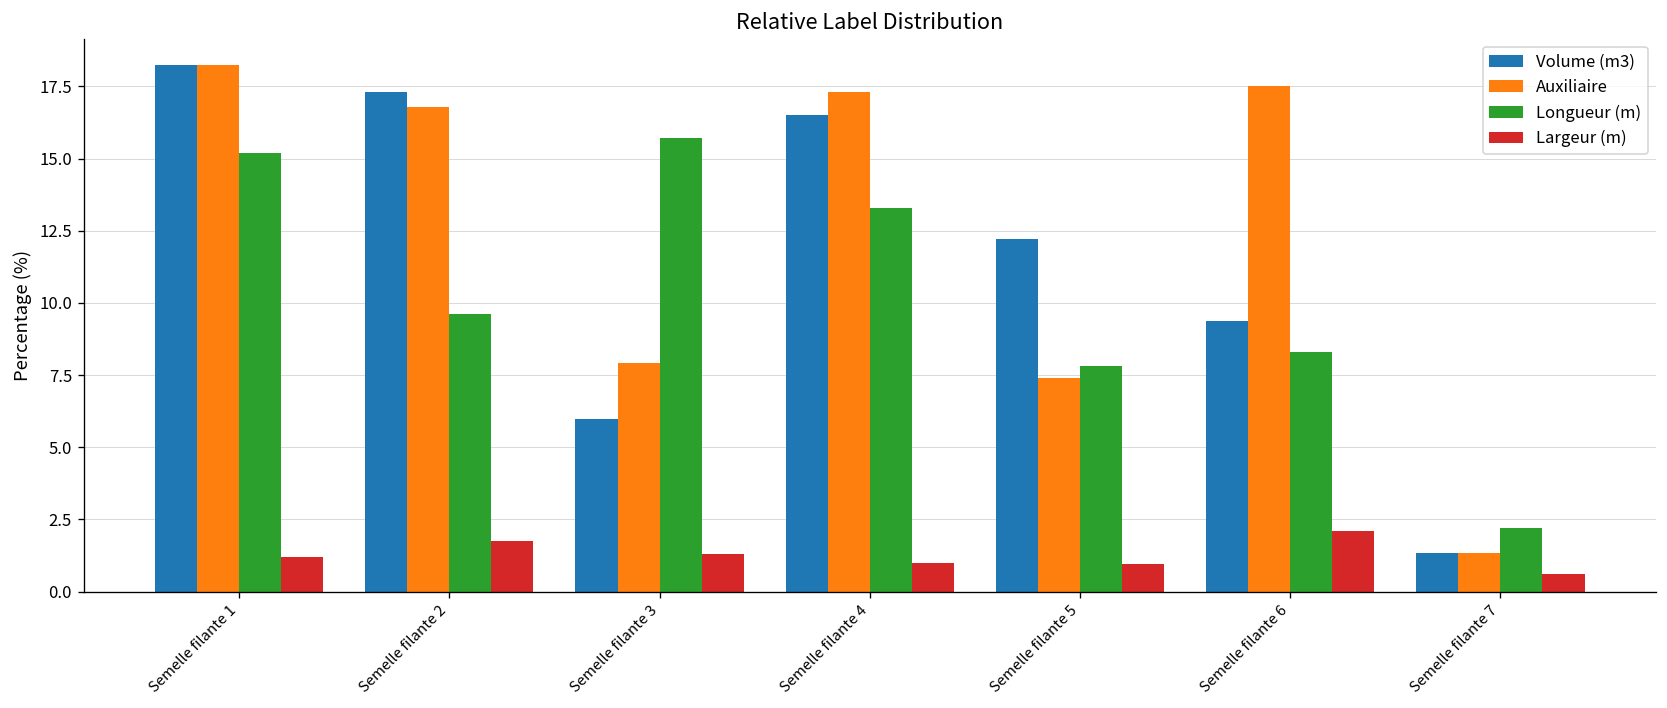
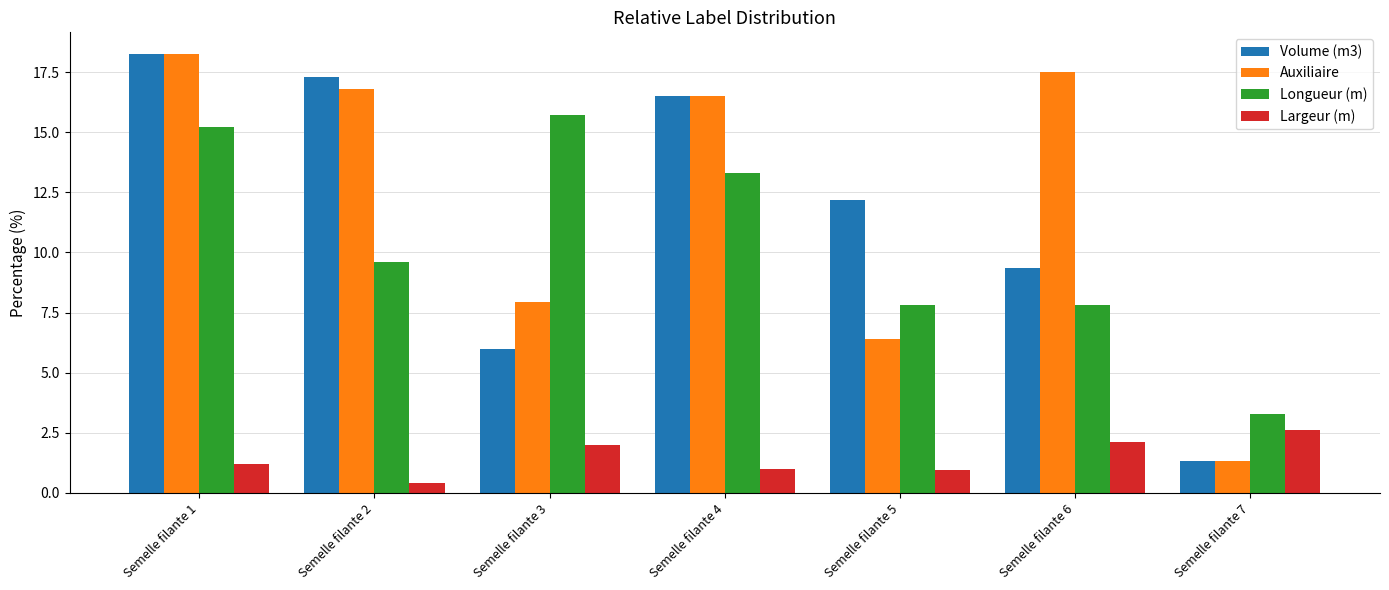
Largeur (m), Semelle filante 2: 1.8 -> 0.4
Largeur (m), Semelle filante 3: 1.3 -> 2.0
Auxiliaire, Semelle filante 4: 17.3 -> 16.5
Auxiliaire, Semelle filante 5: 7.4 -> 6.4
Longueur (m), Semelle filante 6: 8.3 -> 7.8
Longueur (m), Semelle filante 7: 2.2 -> 3.3
Largeur (m), Semelle filante 7: 0.6 -> 2.6
